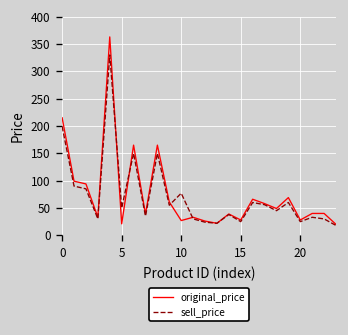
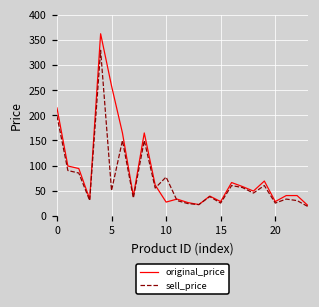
original_price, 5: 20 -> 260
